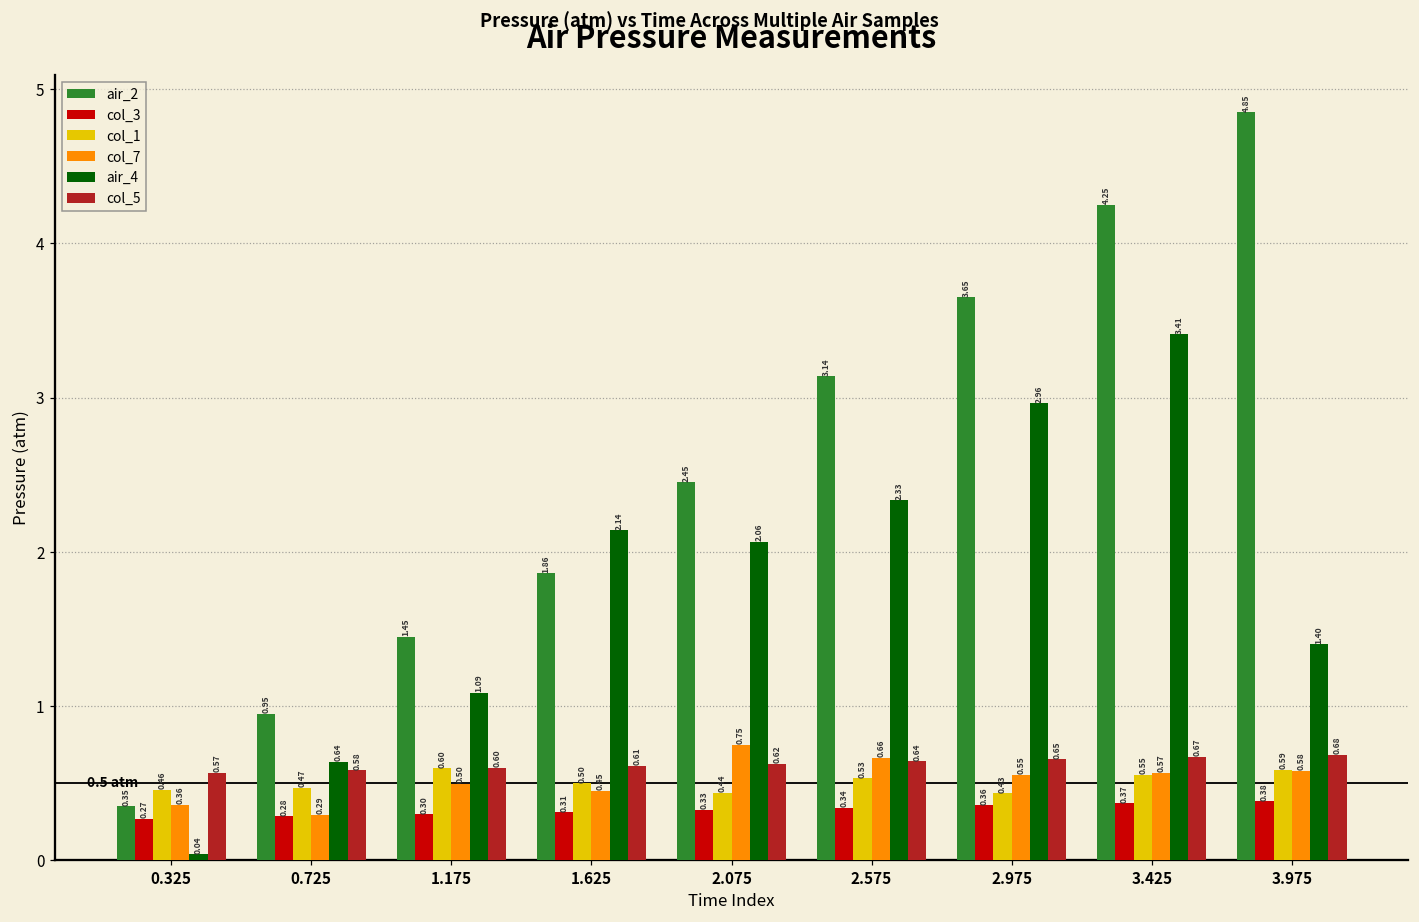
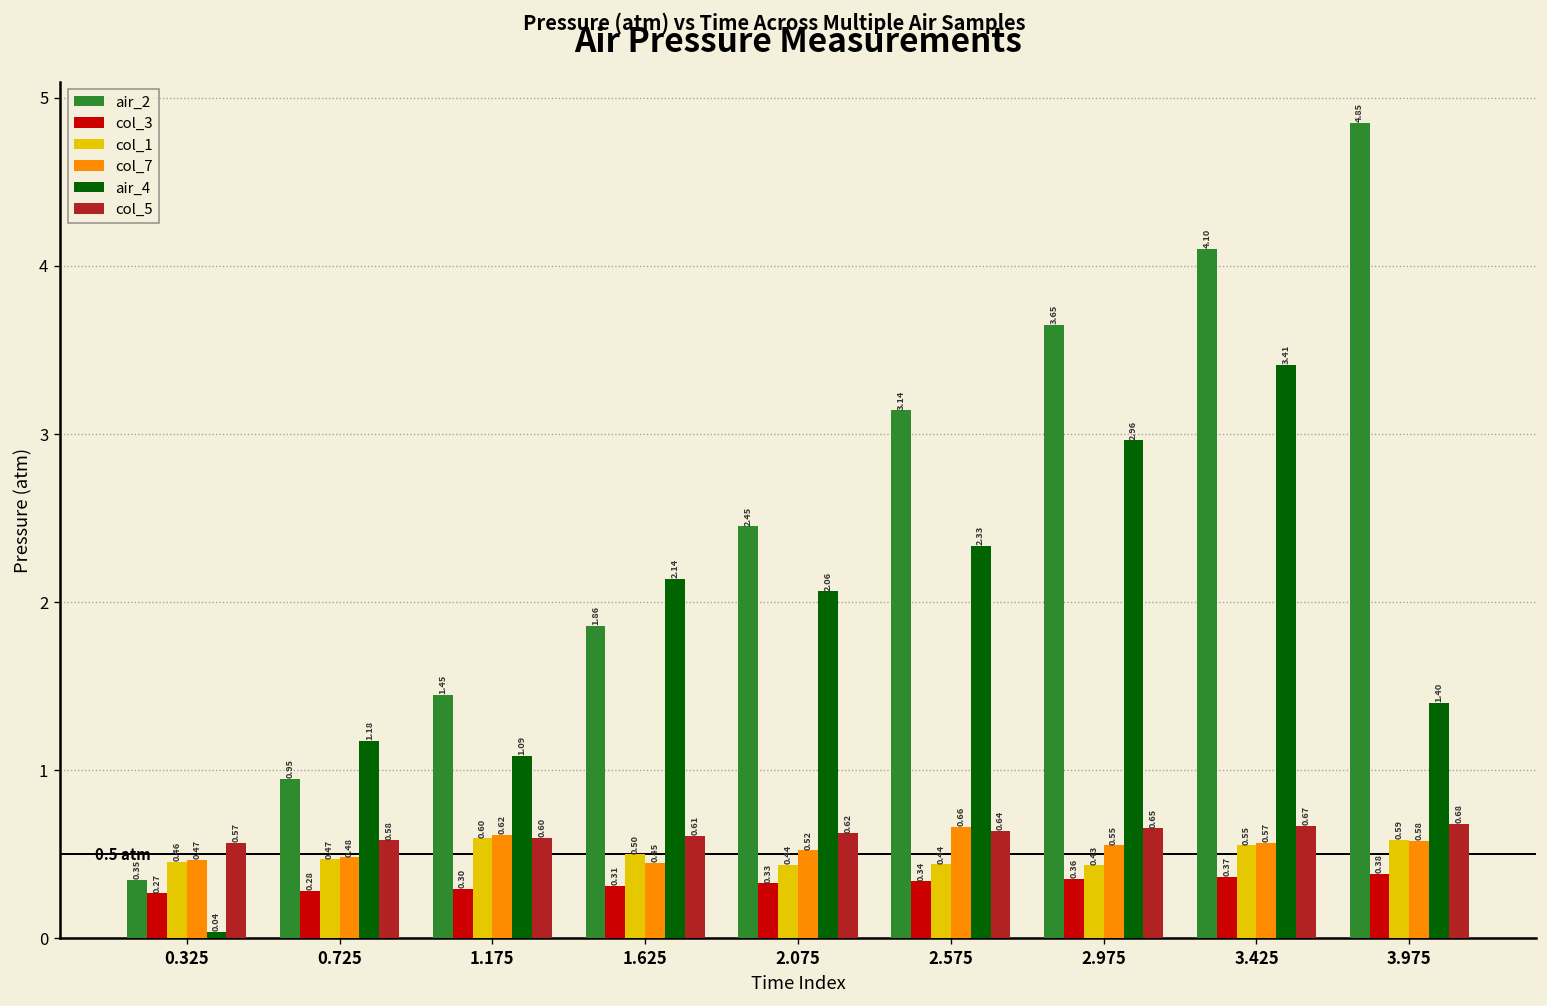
col_7, 0.325: 0.36 -> 0.47
col_7, 0.725: 0.29 -> 0.48
air_4, 0.725: 0.64 -> 1.18
col_7, 1.175: 0.50 -> 0.62
col_7, 2.075: 0.75 -> 0.52
col_1, 2.575: 0.53 -> 0.44
air_2, 3.425: 4.25 -> 4.10
